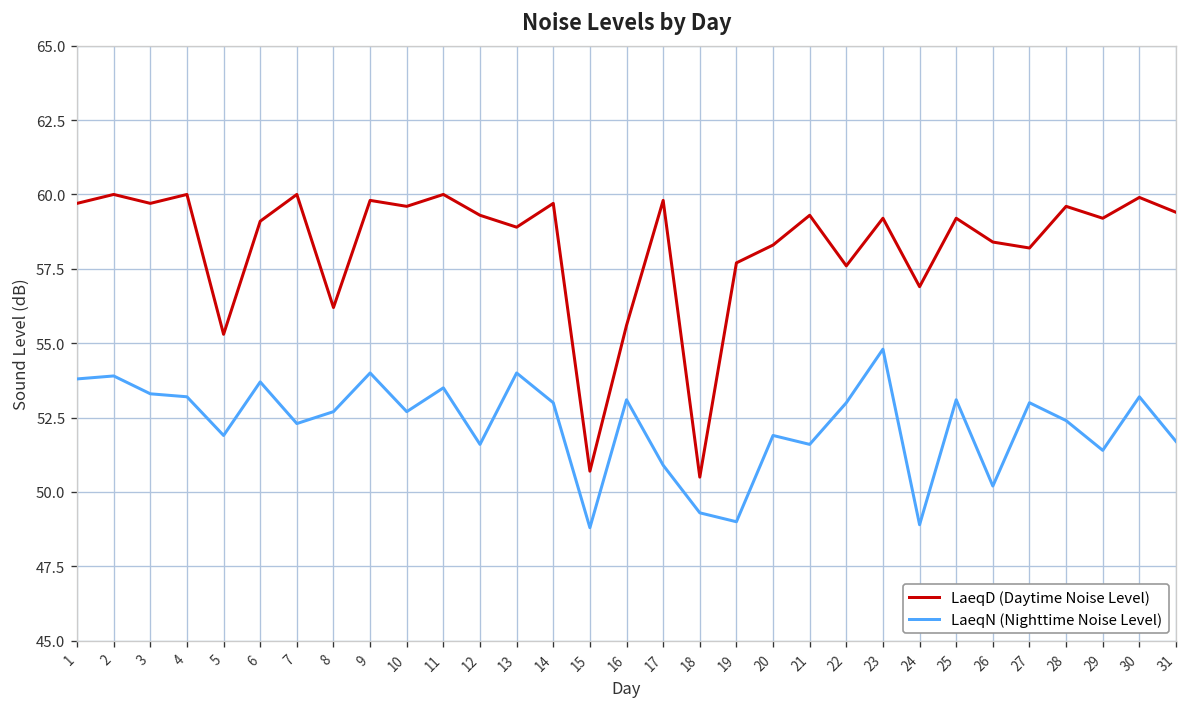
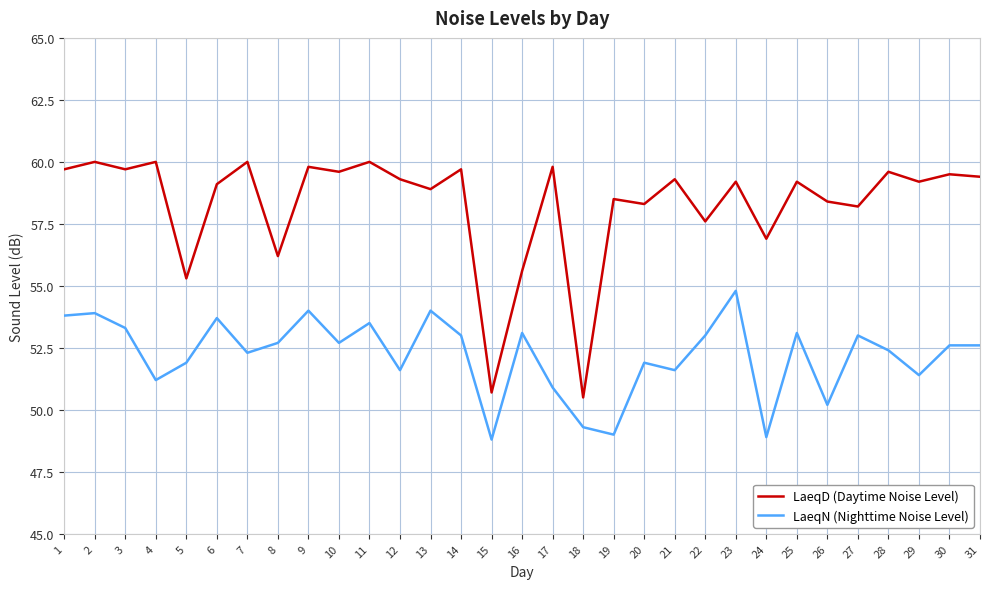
LaeqN (Nighttime Noise Level), 4: 53.2 -> 51.2
LaeqD (Daytime Noise Level), 19: 57.7 -> 58.5
LaeqD (Daytime Noise Level), 30: 59.9 -> 59.5
LaeqN (Nighttime Noise Level), 30: 53.2 -> 52.6
LaeqN (Nighttime Noise Level), 31: 51.7 -> 52.6
